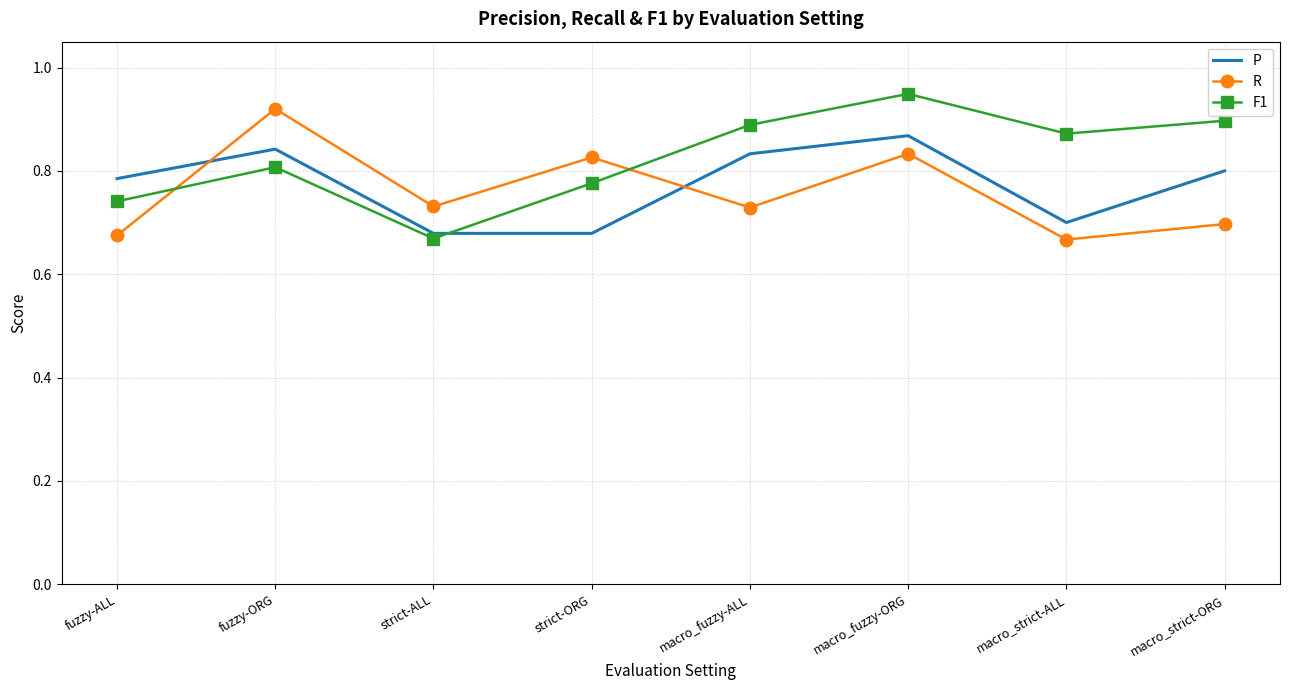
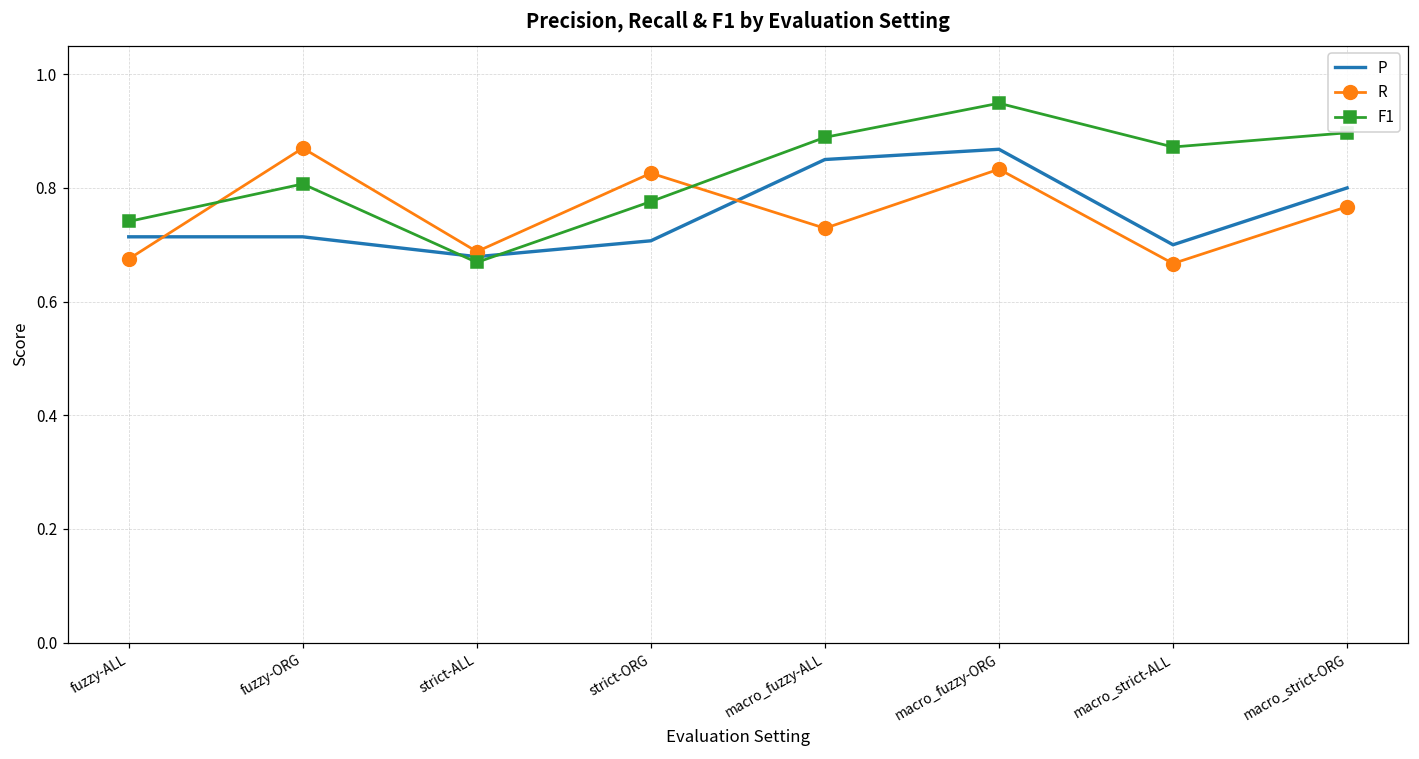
P, fuzzy-ALL: 0.79 -> 0.71
P, fuzzy-ORG: 0.84 -> 0.71
R, fuzzy-ORG: 0.92 -> 0.87
R, strict-ALL: 0.73 -> 0.69
P, strict-ORG: 0.68 -> 0.71
P, macro_fuzzy-ALL: 0.83 -> 0.85
R, macro_strict-ORG: 0.70 -> 0.77
